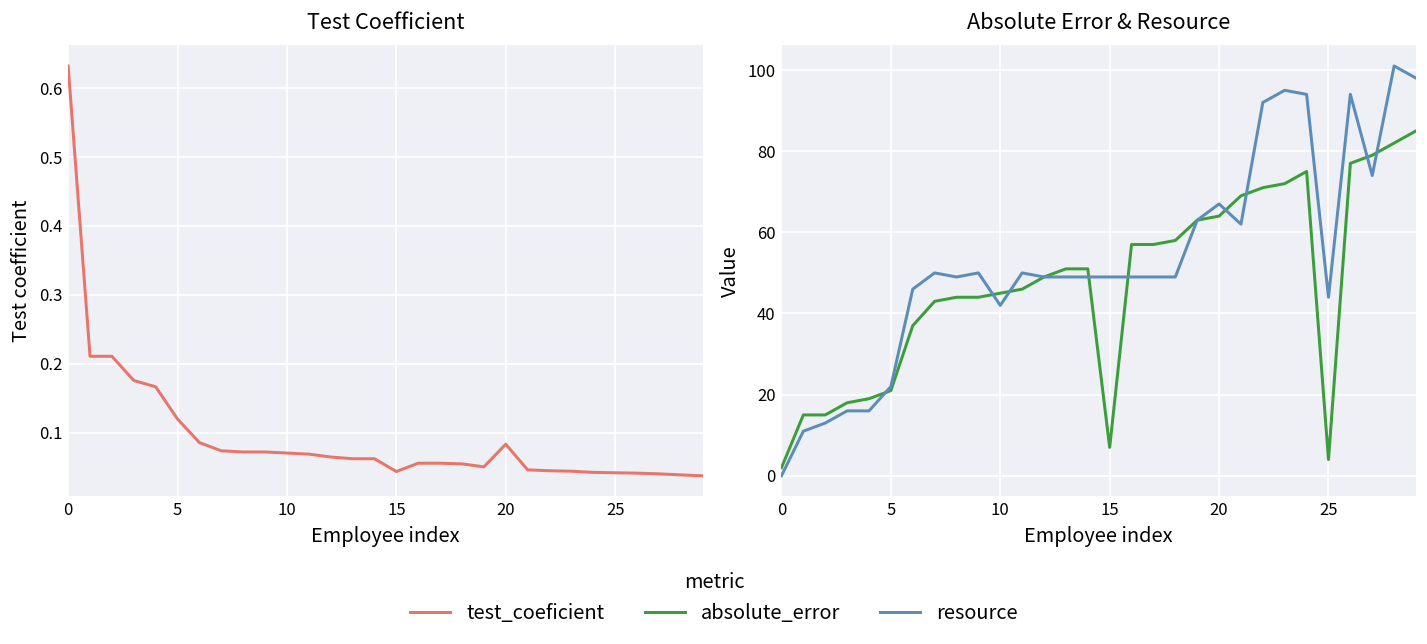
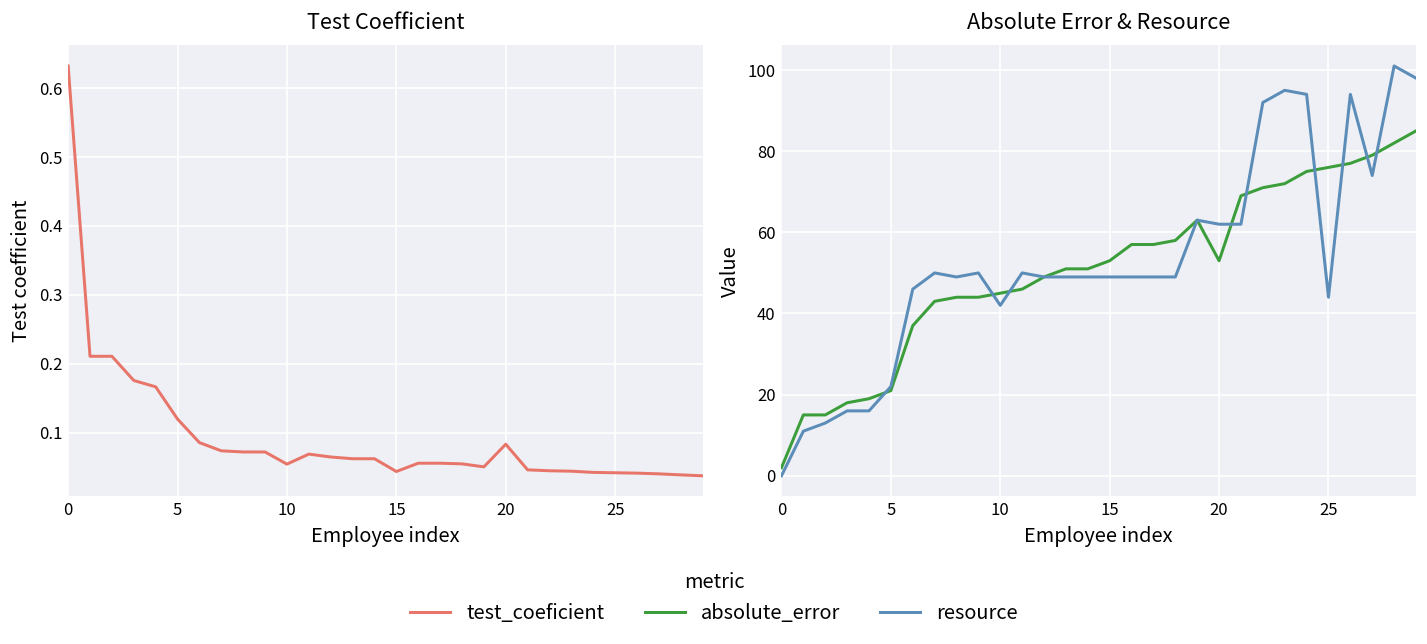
Test Coefficient, 10: 0.07 -> 0.05
Absolute Error & Resource, absolute_error, 15: 7 -> 53
Absolute Error & Resource, absolute_error, 20: 64 -> 53
Absolute Error & Resource, resource, 20: 67 -> 62
Absolute Error & Resource, absolute_error, 25: 4 -> 76
